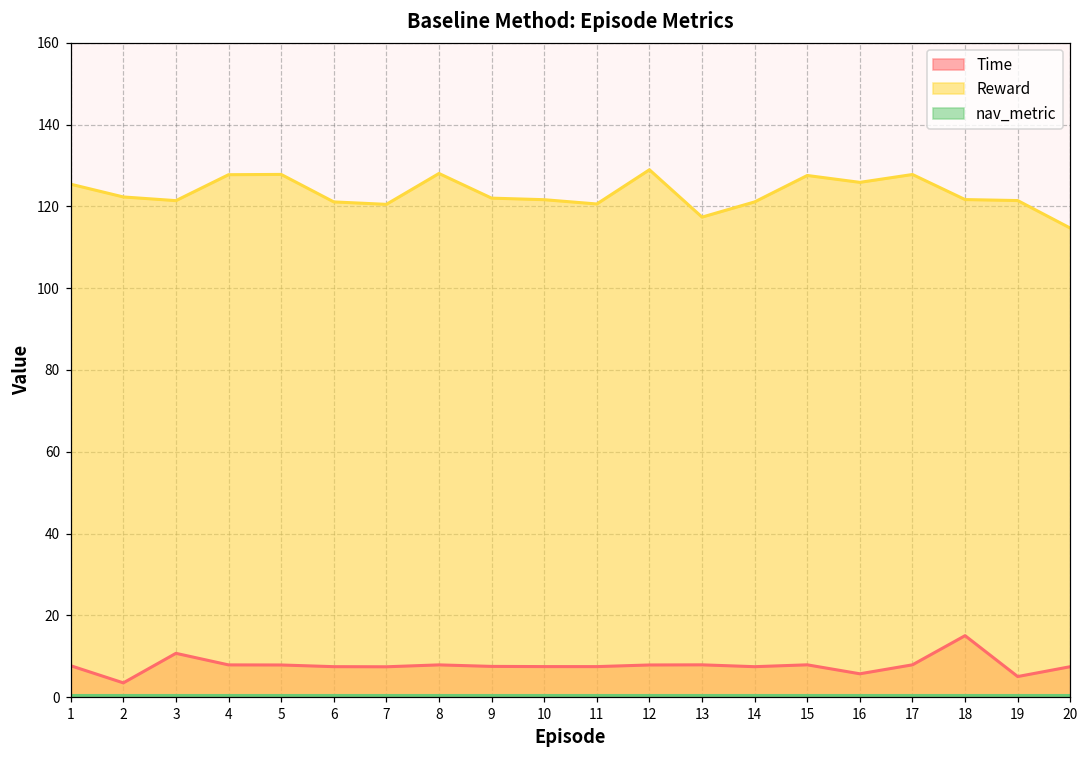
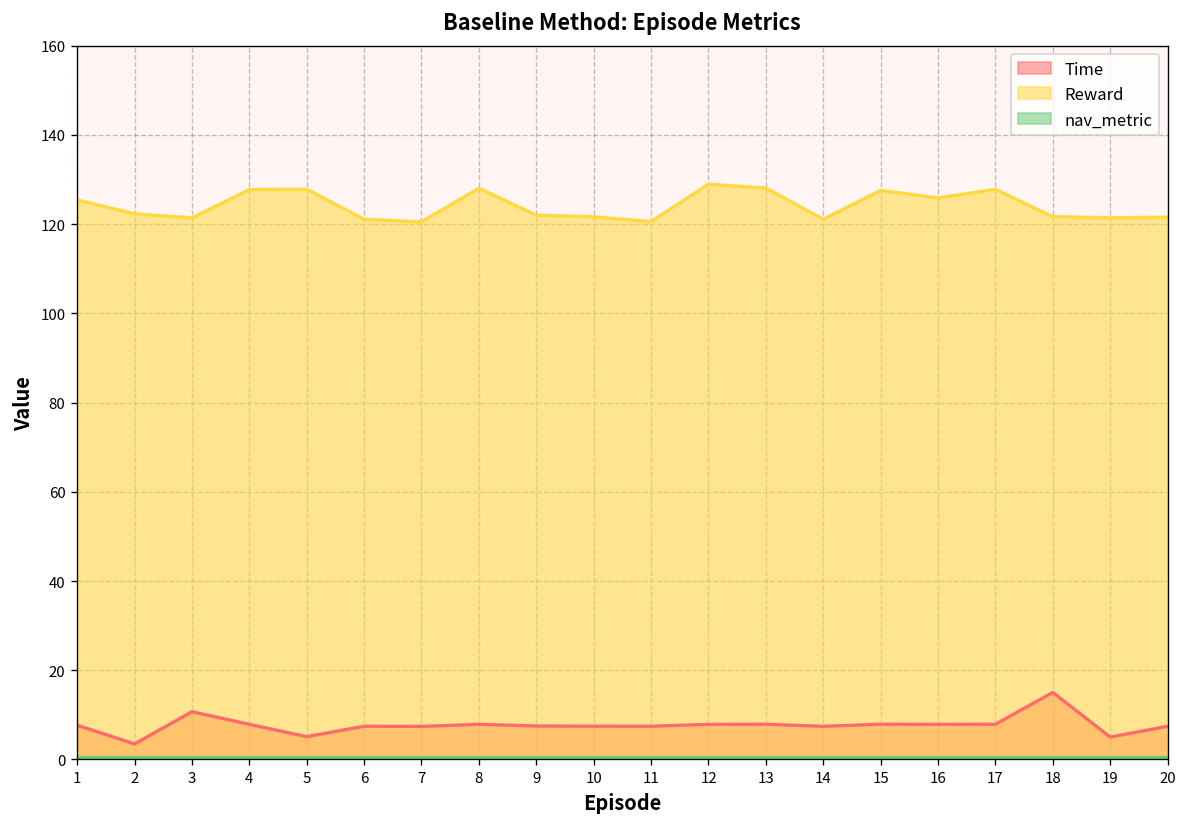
Time, 5: 8 -> 5
Reward, 13: 117 -> 128
Time, 16: 6 -> 8
Reward, 20: 115 -> 122
